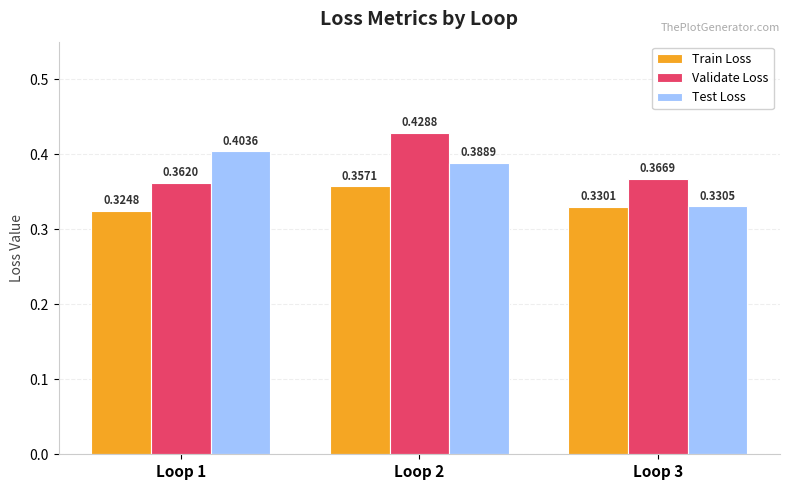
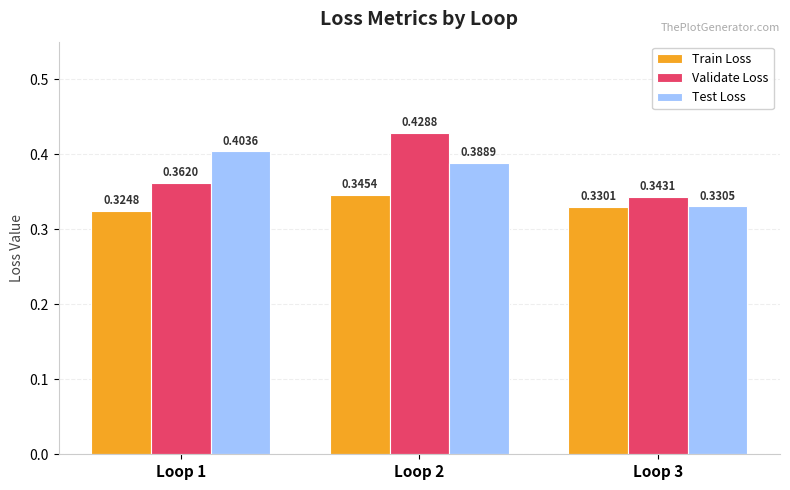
Train Loss, Loop 2: 0.3571 -> 0.3454
Validate Loss, Loop 3: 0.3669 -> 0.3431
